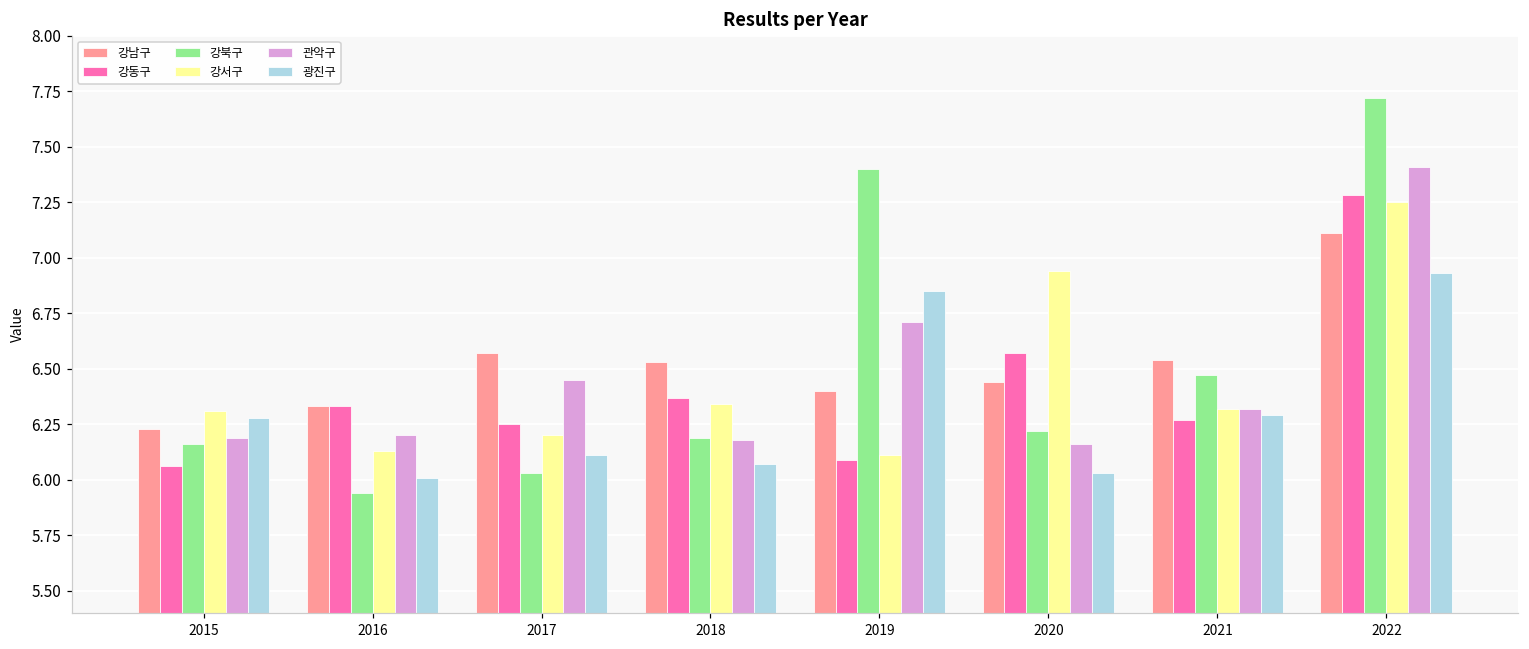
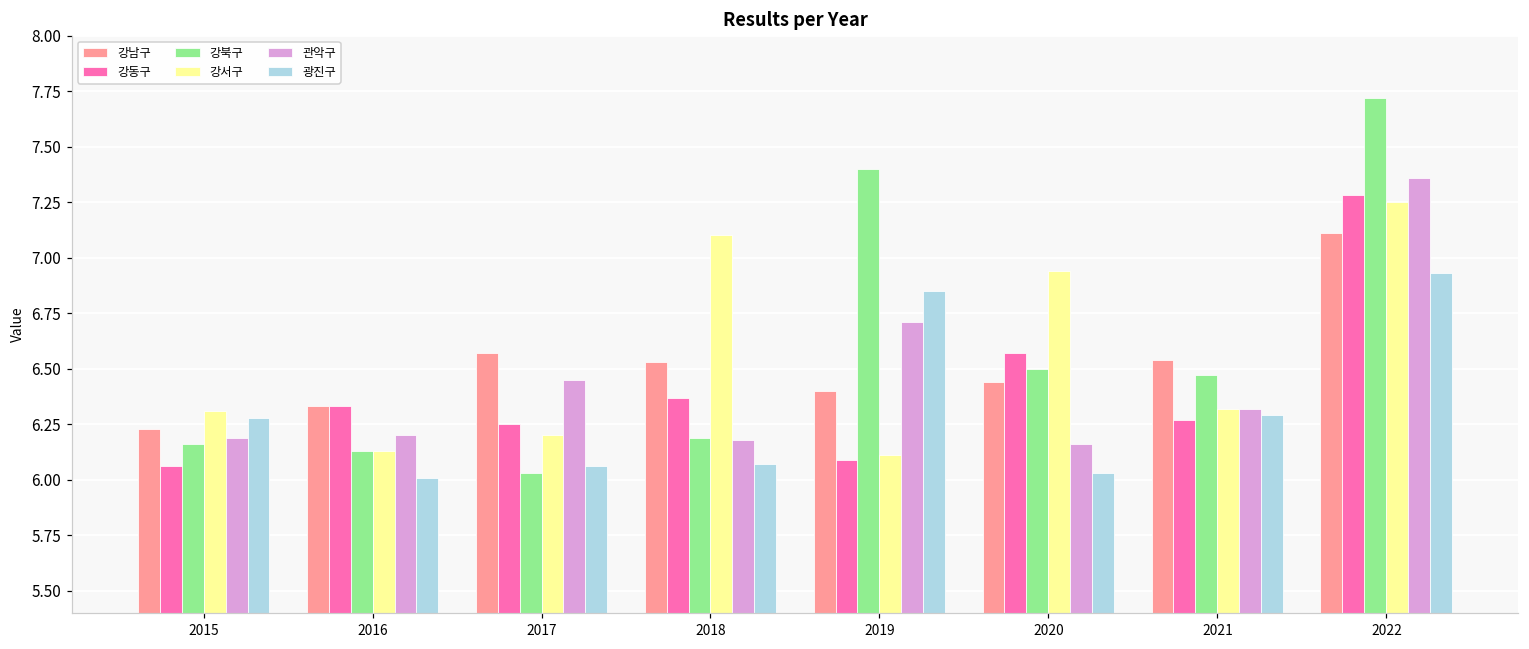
강북구, 2016: 5.94 -> 6.13
광진구, 2017: 6.11 -> 6.06
강서구, 2018: 6.34 -> 7.10
강북구, 2020: 6.22 -> 6.50
관악구, 2022: 7.41 -> 7.36
